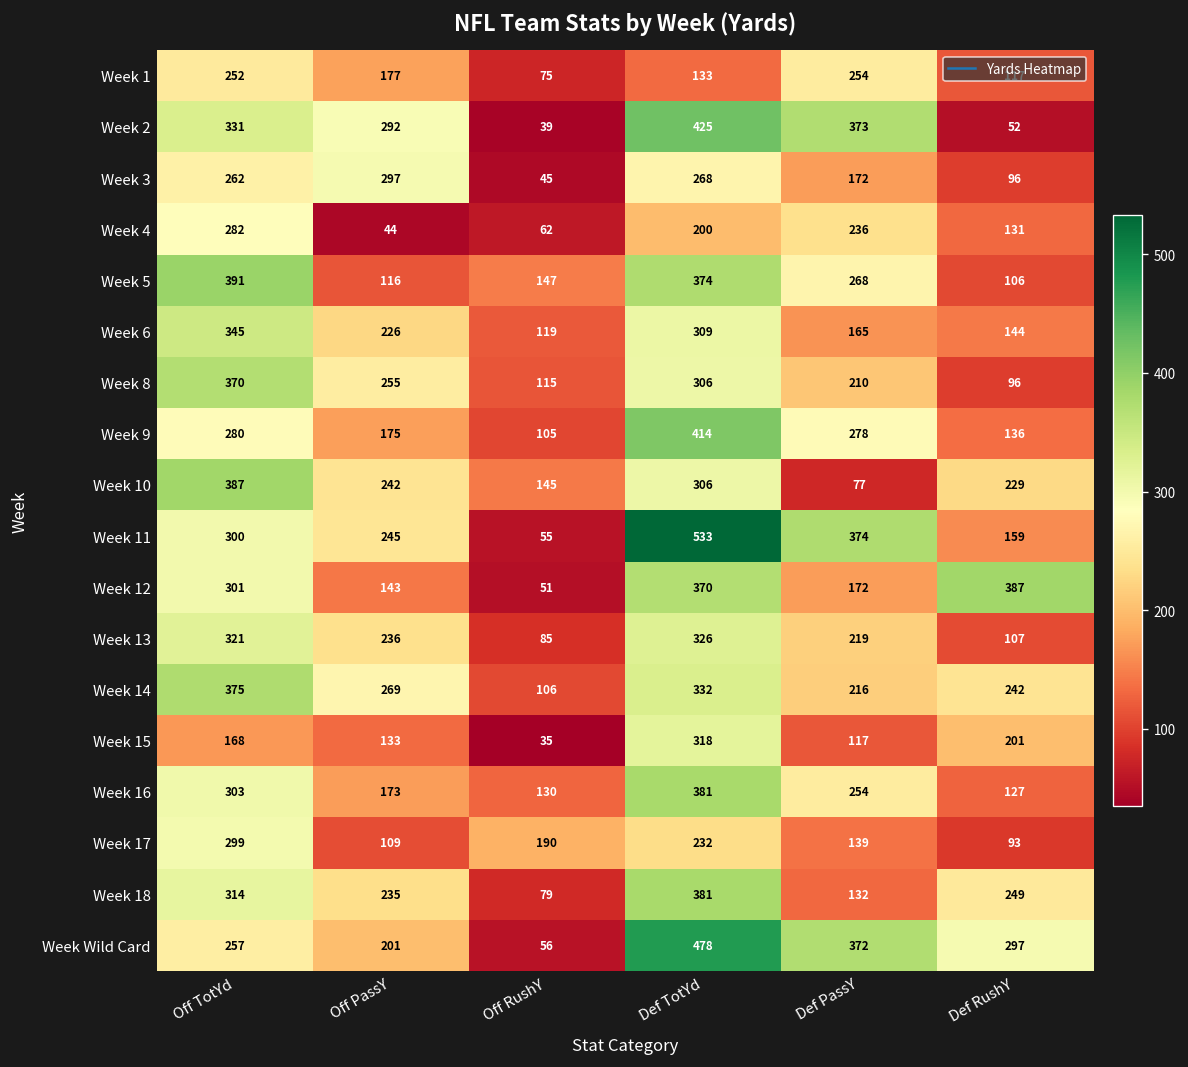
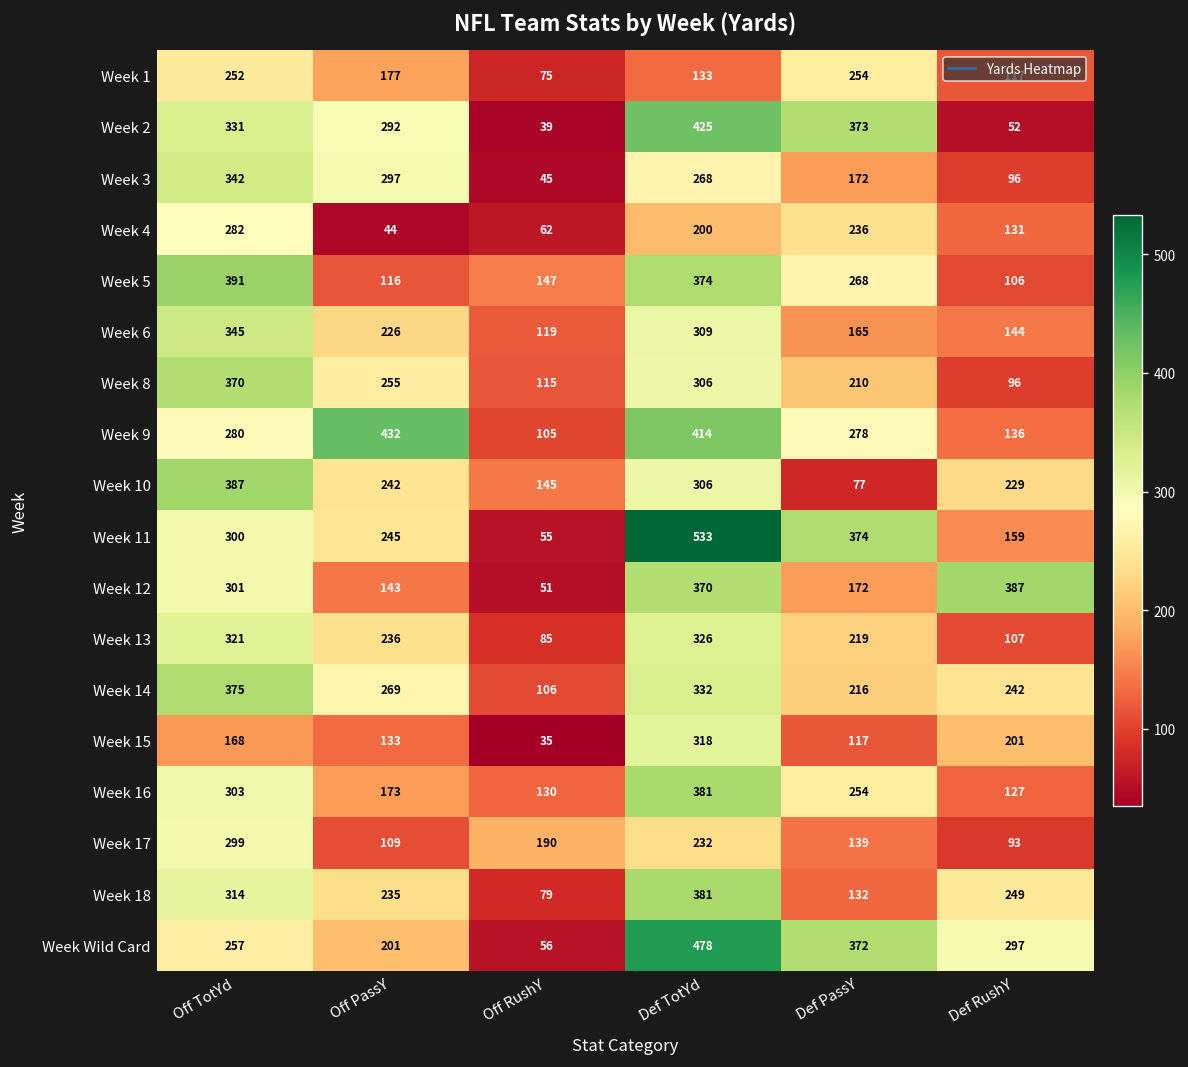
Week 3, Off TotYd: 262 -> 342
Week 9, Off PassY: 175 -> 432
